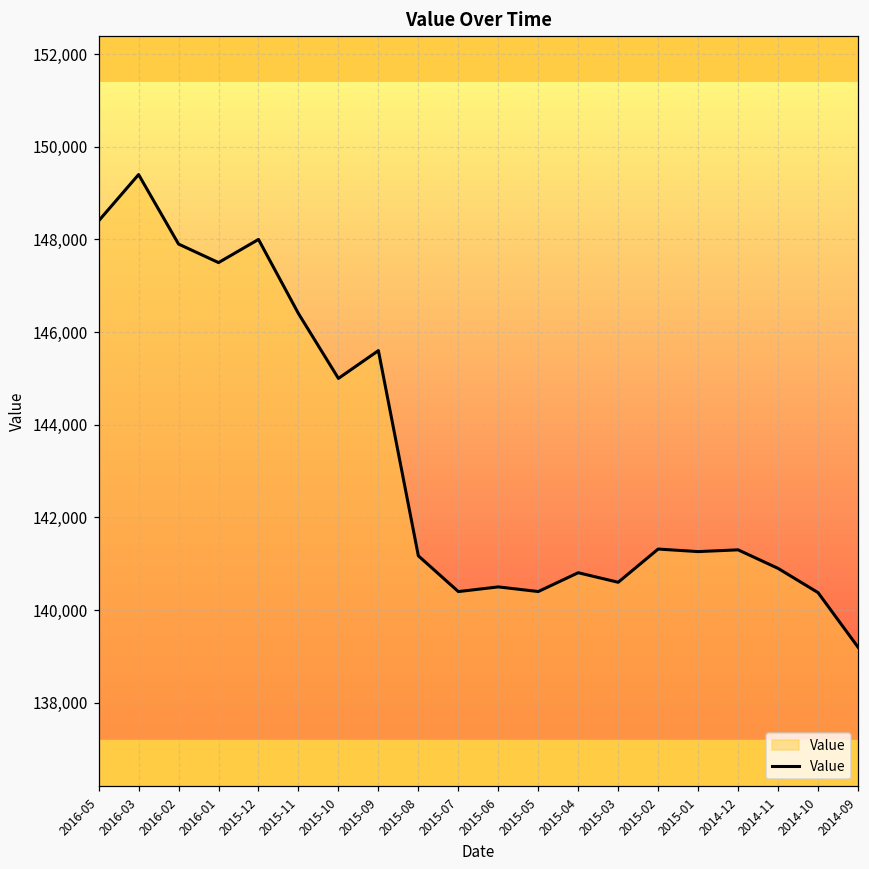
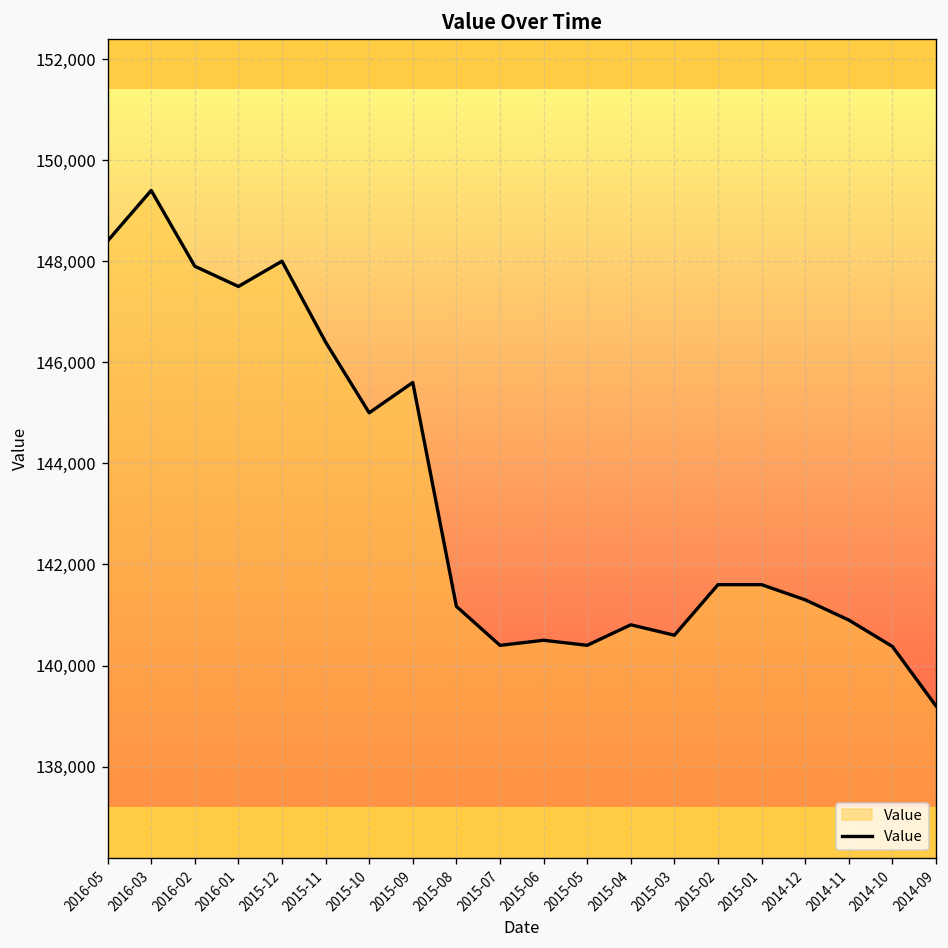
2015-02: 141,300 -> 141,600
2015-01: 141,300 -> 141,600
